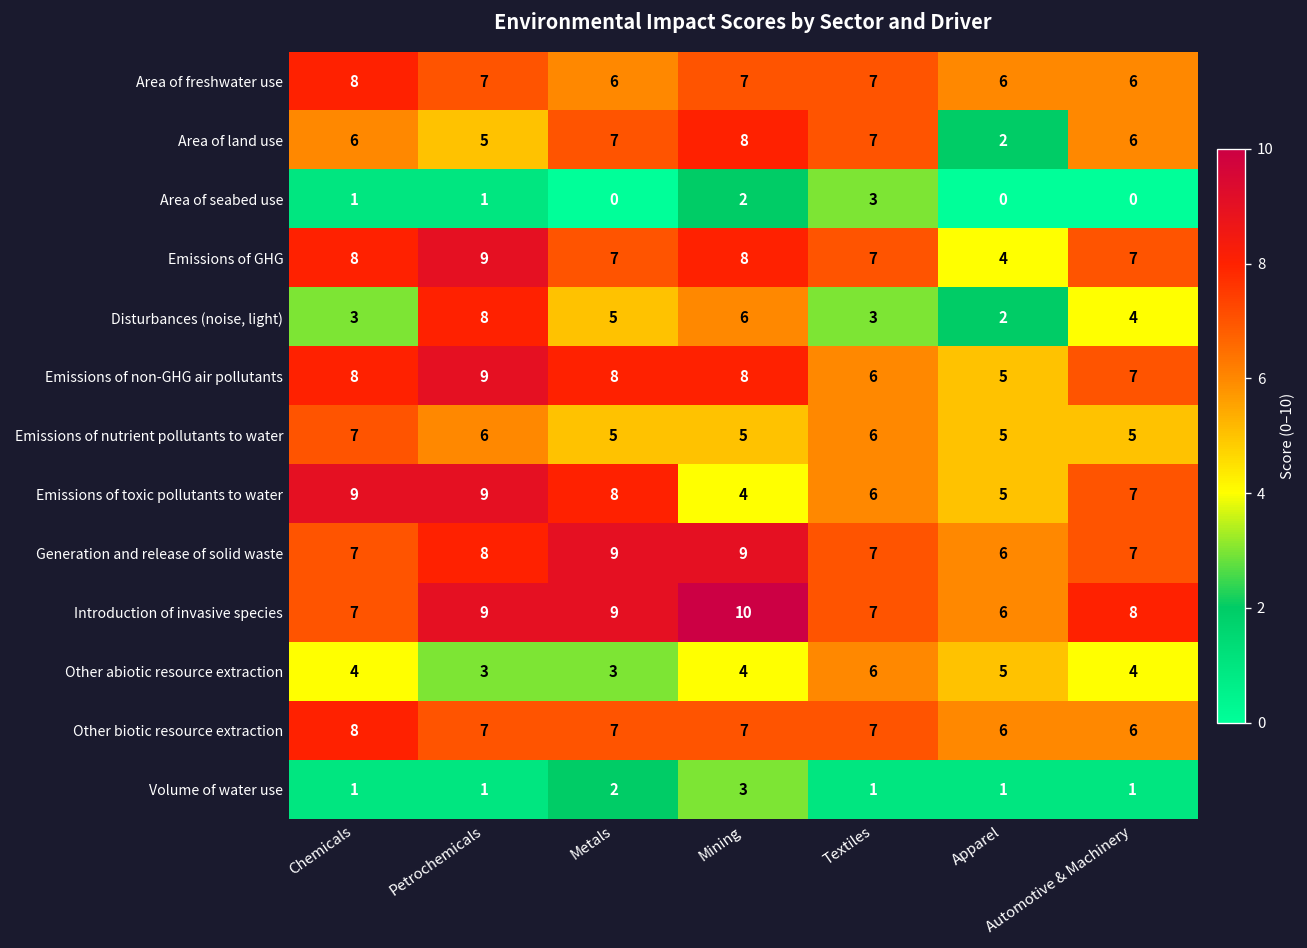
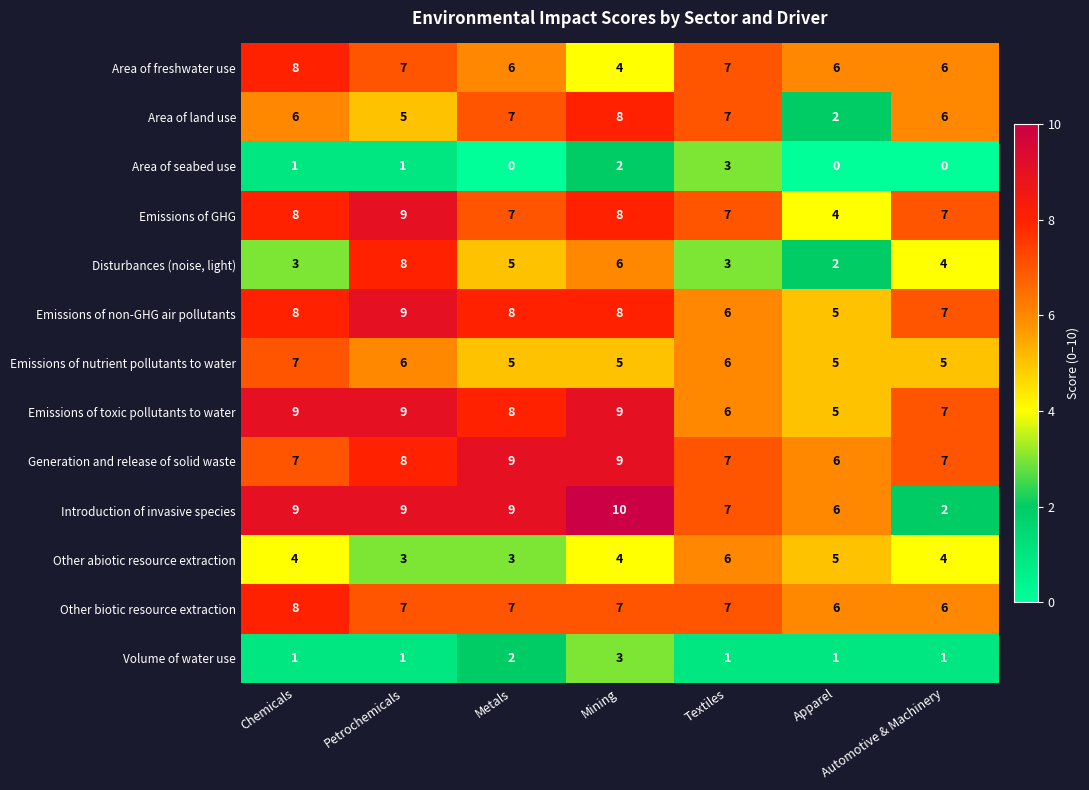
Area of freshwater use, Mining: 7 -> 4
Emissions of toxic pollutants to water, Mining: 4 -> 9
Introduction of invasive species, Chemicals: 7 -> 9
Introduction of invasive species, Automotive & Machinery: 8 -> 2
